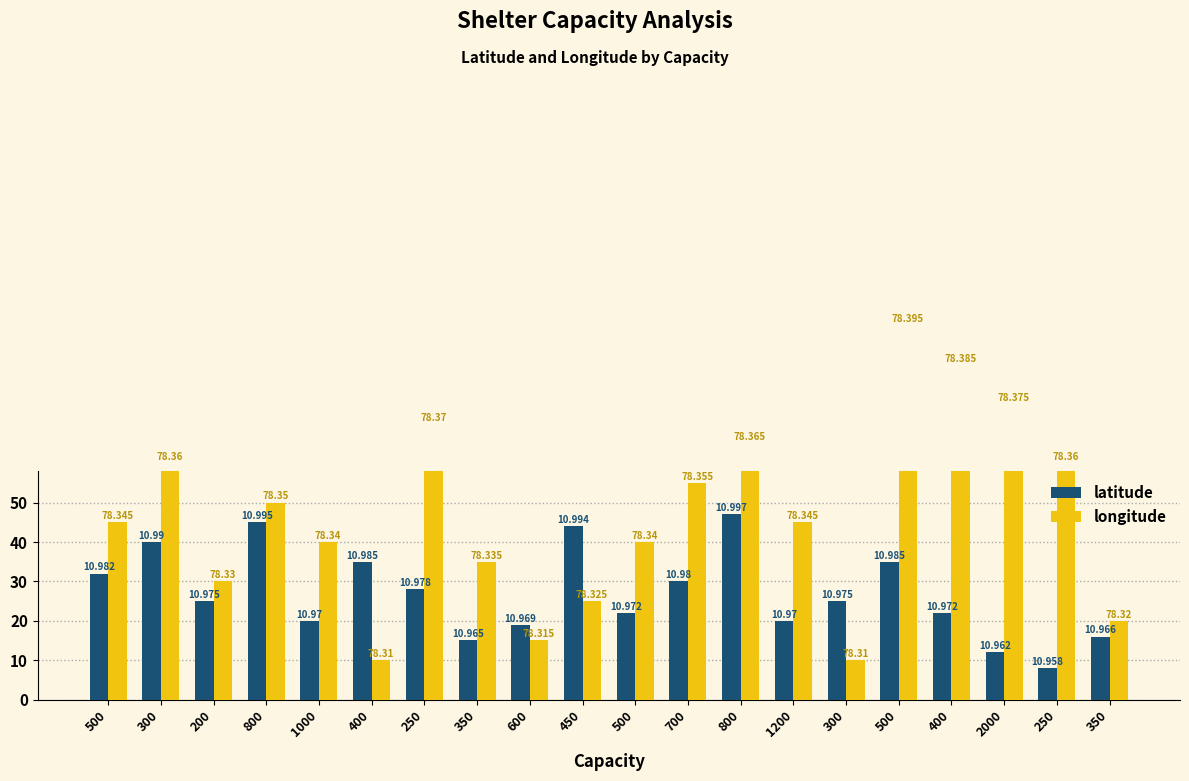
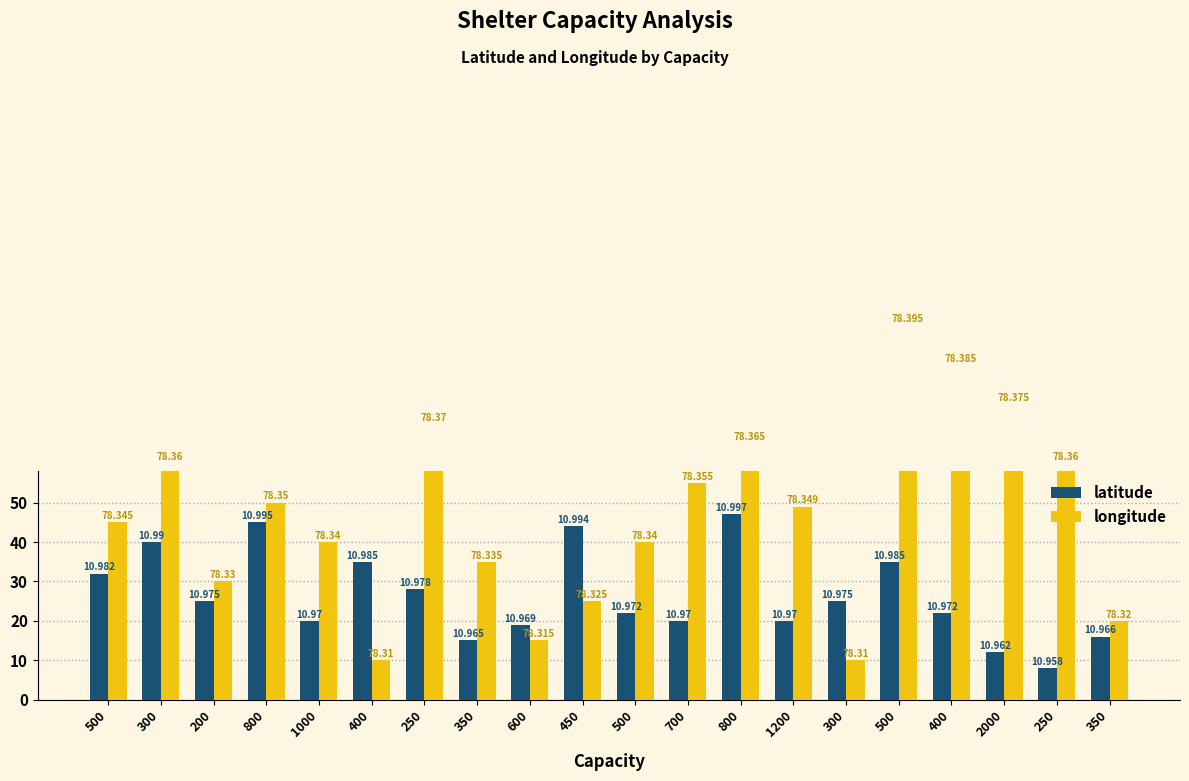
latitude, 700: 10.98 -> 10.97
longitude, 1200: 78.345 -> 78.349
